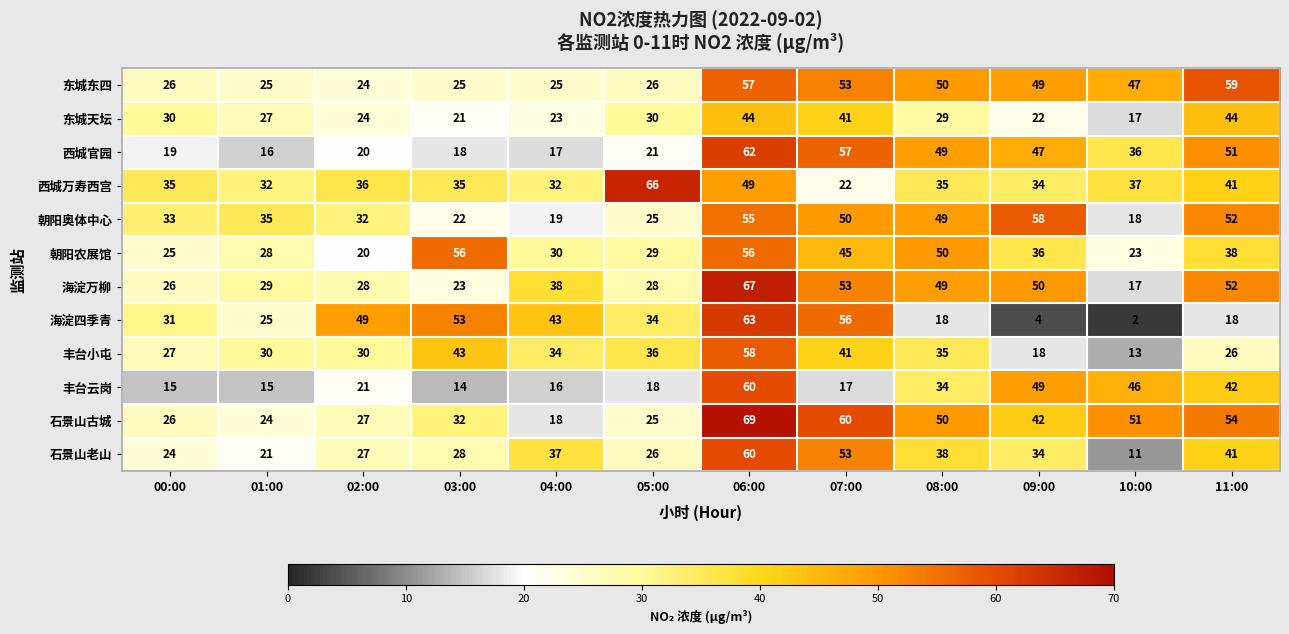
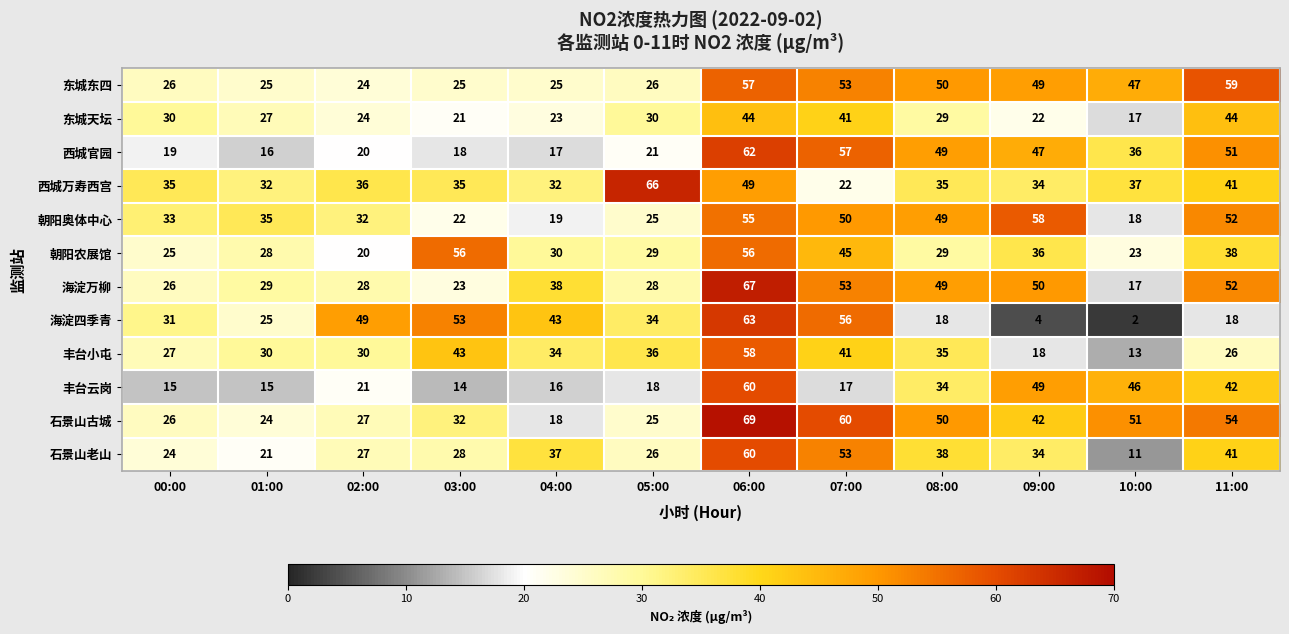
朝阳农展馆, 08:00: 50 -> 29
